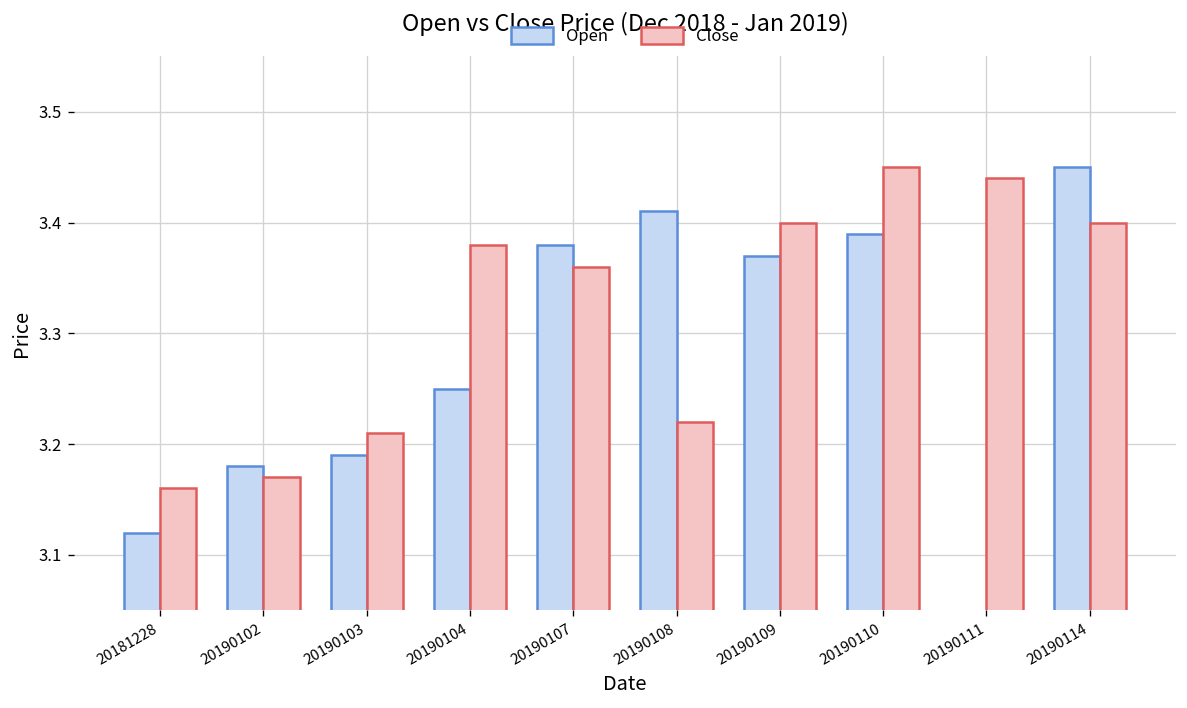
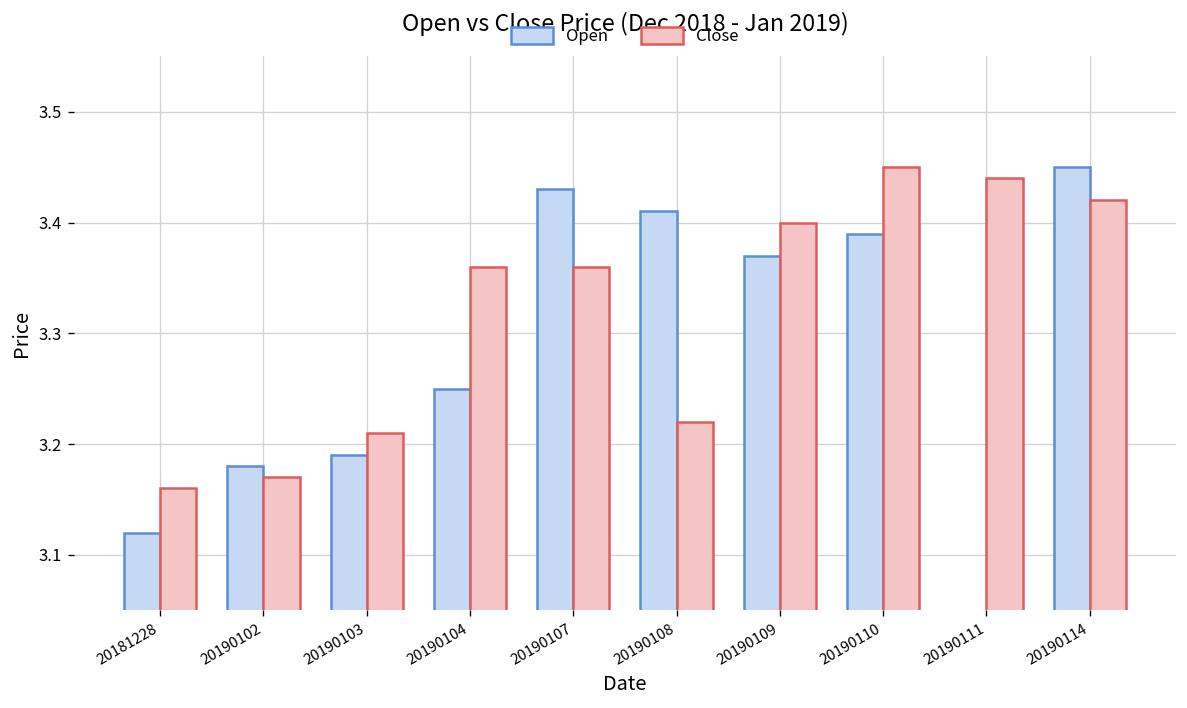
Close, 20190104: 3.38 -> 3.36
Open, 20190107: 3.38 -> 3.43
Close, 20190114: 3.40 -> 3.42
